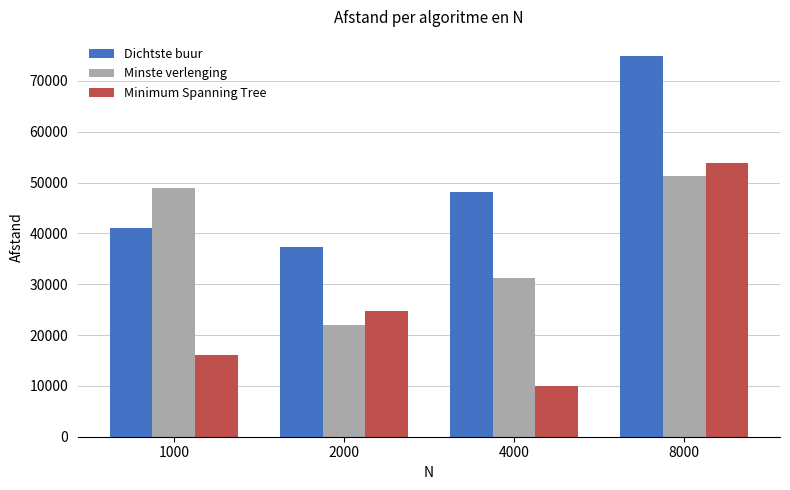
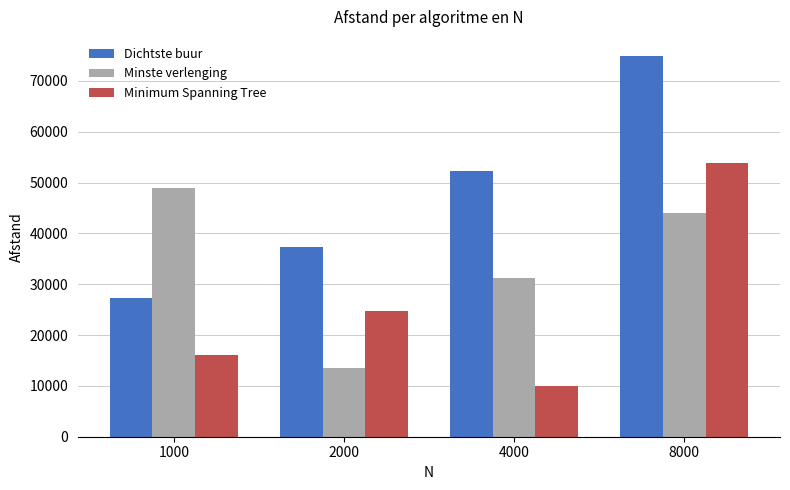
Dichtste buur, 1000: 41000 -> 27000
Minste verlenging, 2000: 22000 -> 14000
Dichtste buur, 4000: 48000 -> 52000
Minste verlenging, 8000: 51000 -> 44000
